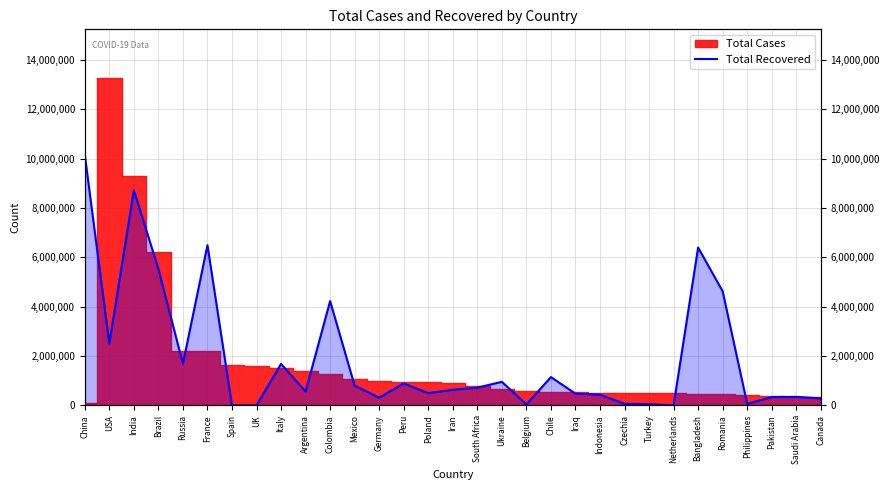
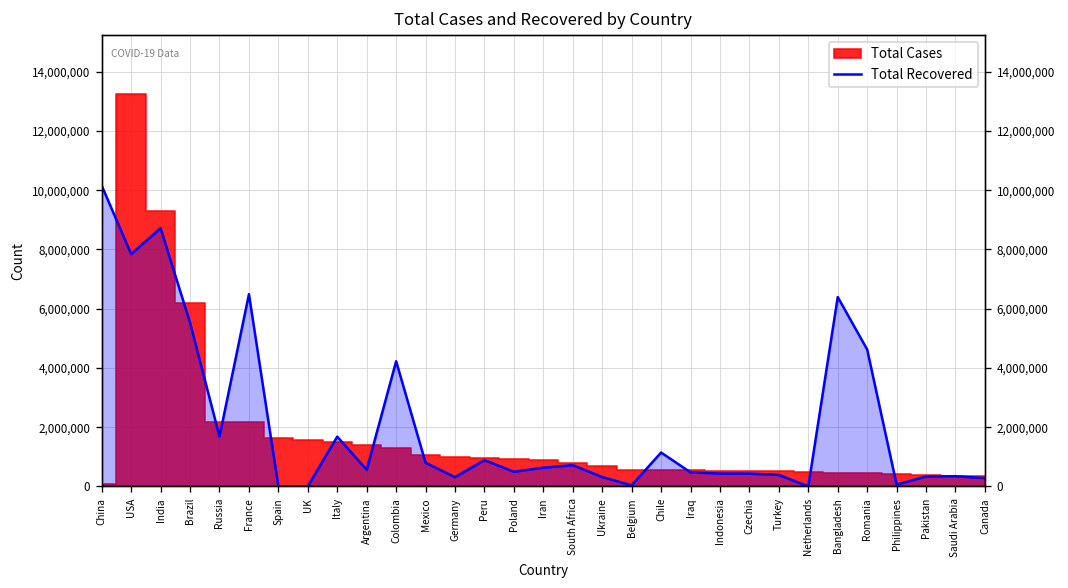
Total Recovered, USA: 2,500,000 -> 7,800,000
Total Recovered, Ukraine: 1,000,000 -> 300,000
Total Recovered, Czechia: 100,000 -> 400,000
Total Recovered, Turkey: 0 -> 400,000
